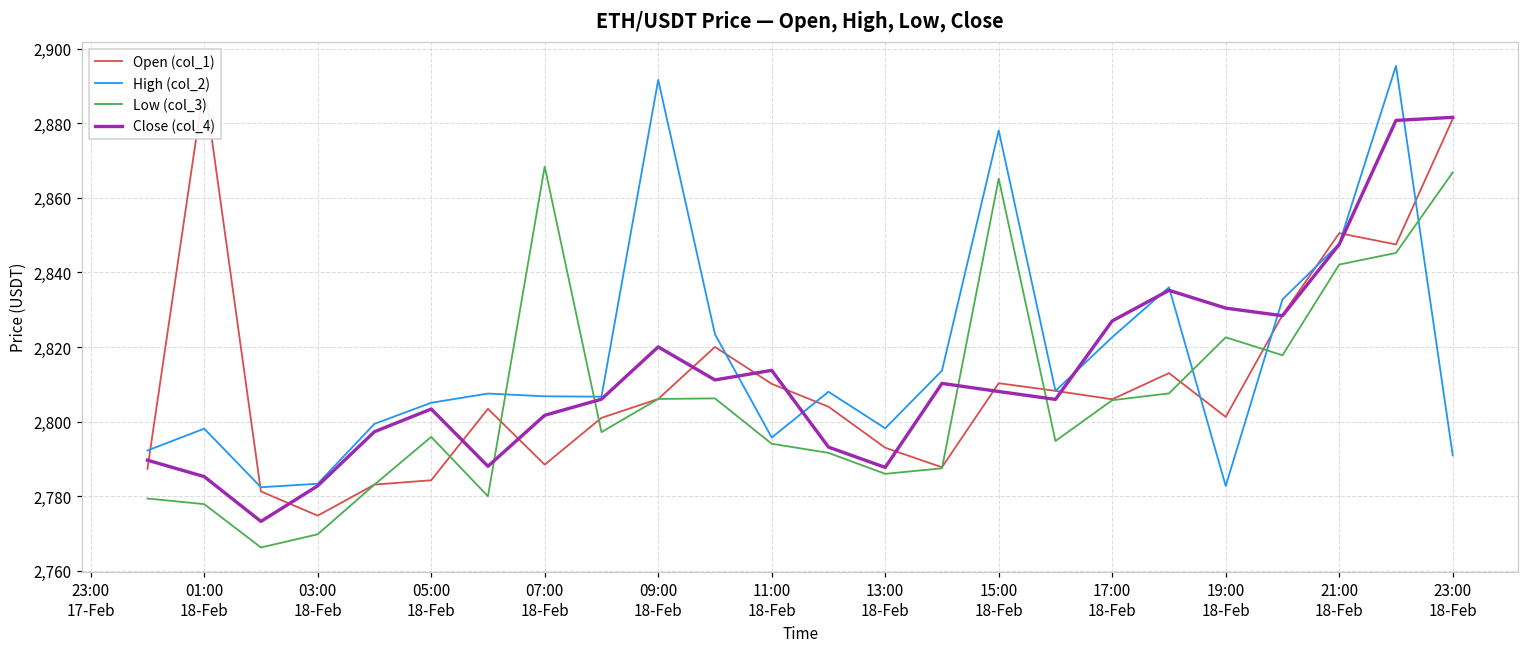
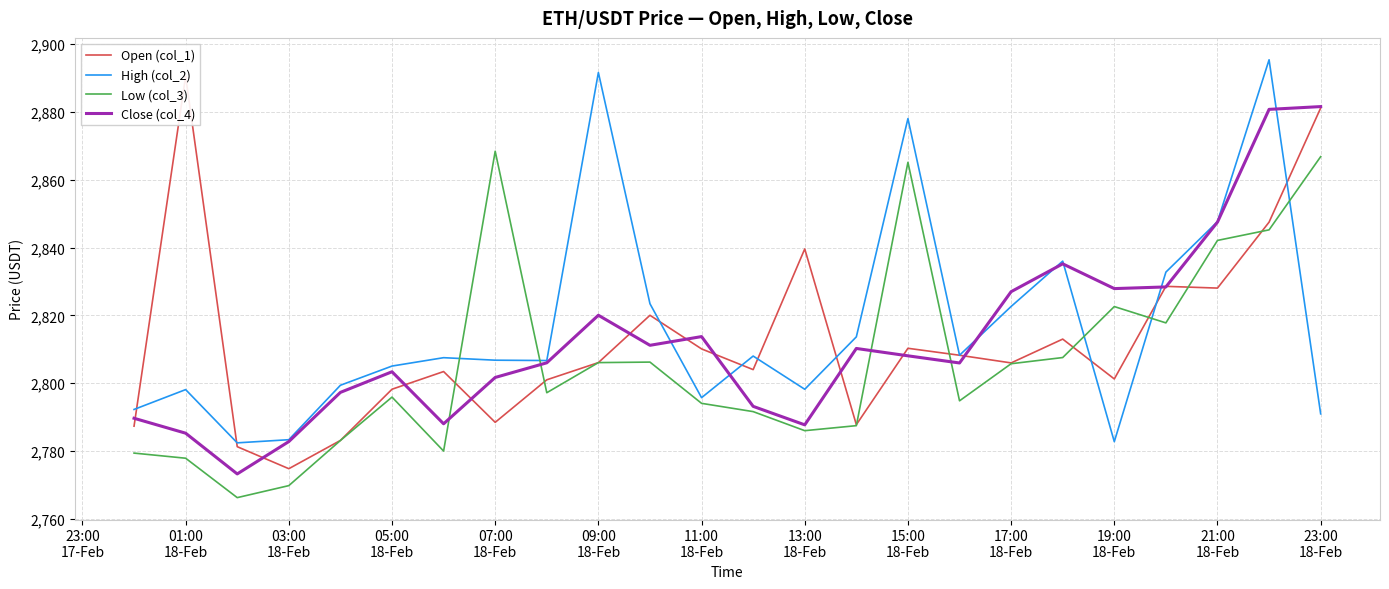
Open (col_1), 05:00 18-Feb: 2,784 -> 2,798
Open (col_1), 13:00 18-Feb: 2,793 -> 2,840
Close (col_4), 19:00 18-Feb: 2,830 -> 2,828
Open (col_1), 21:00 18-Feb: 2,851 -> 2,828
